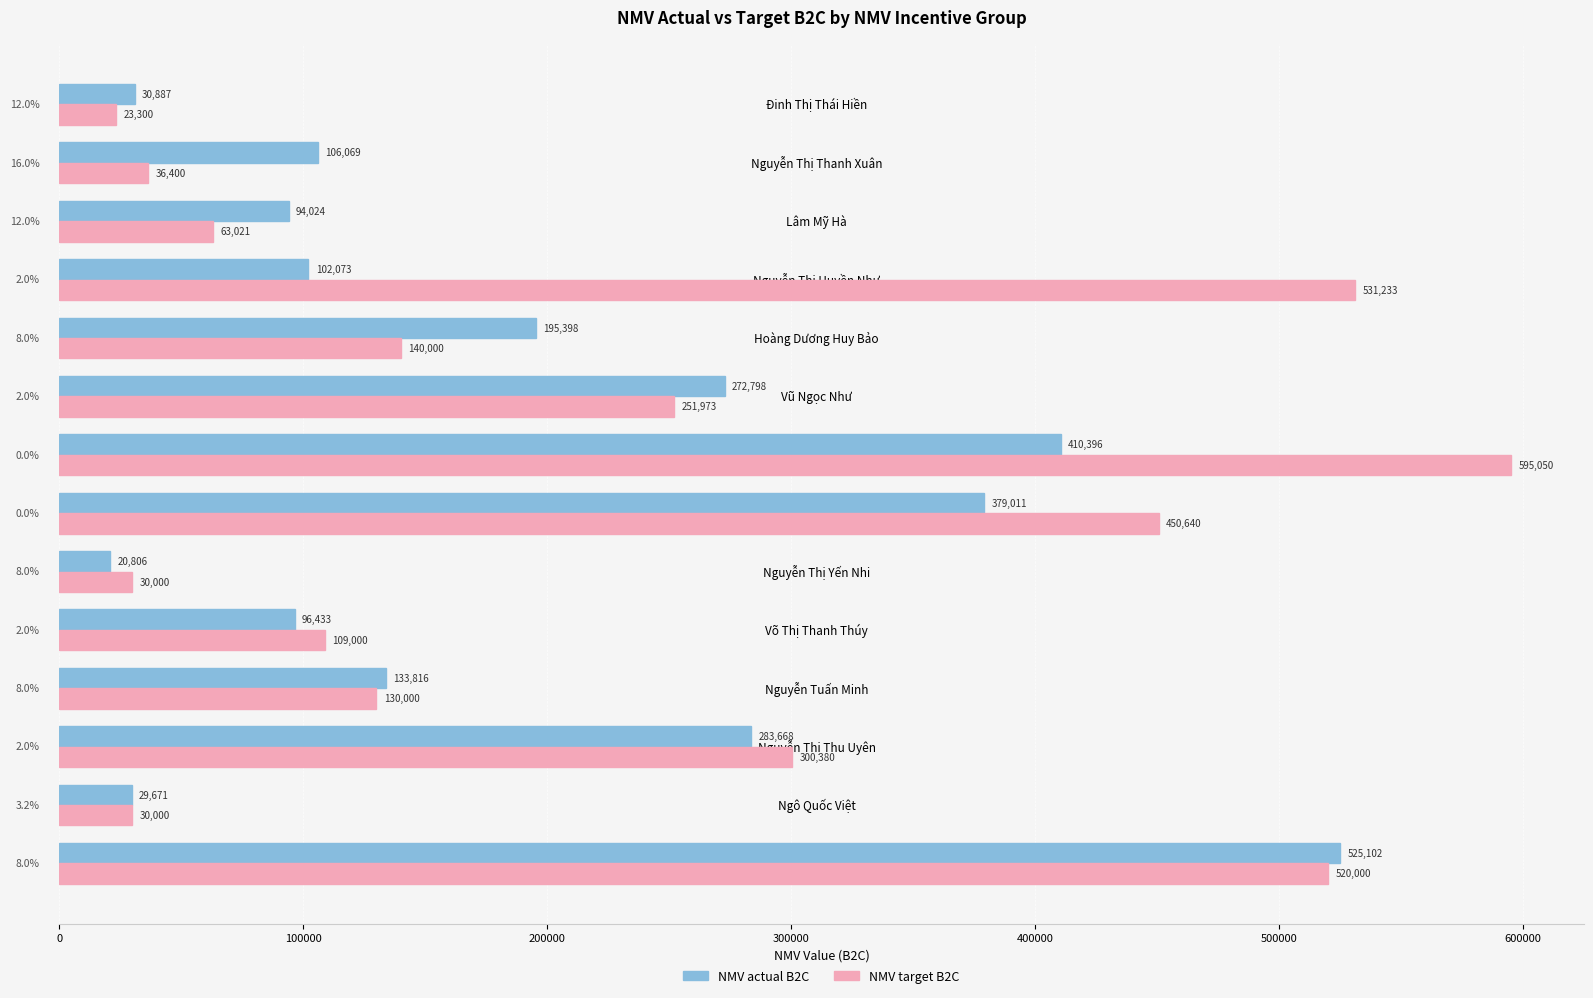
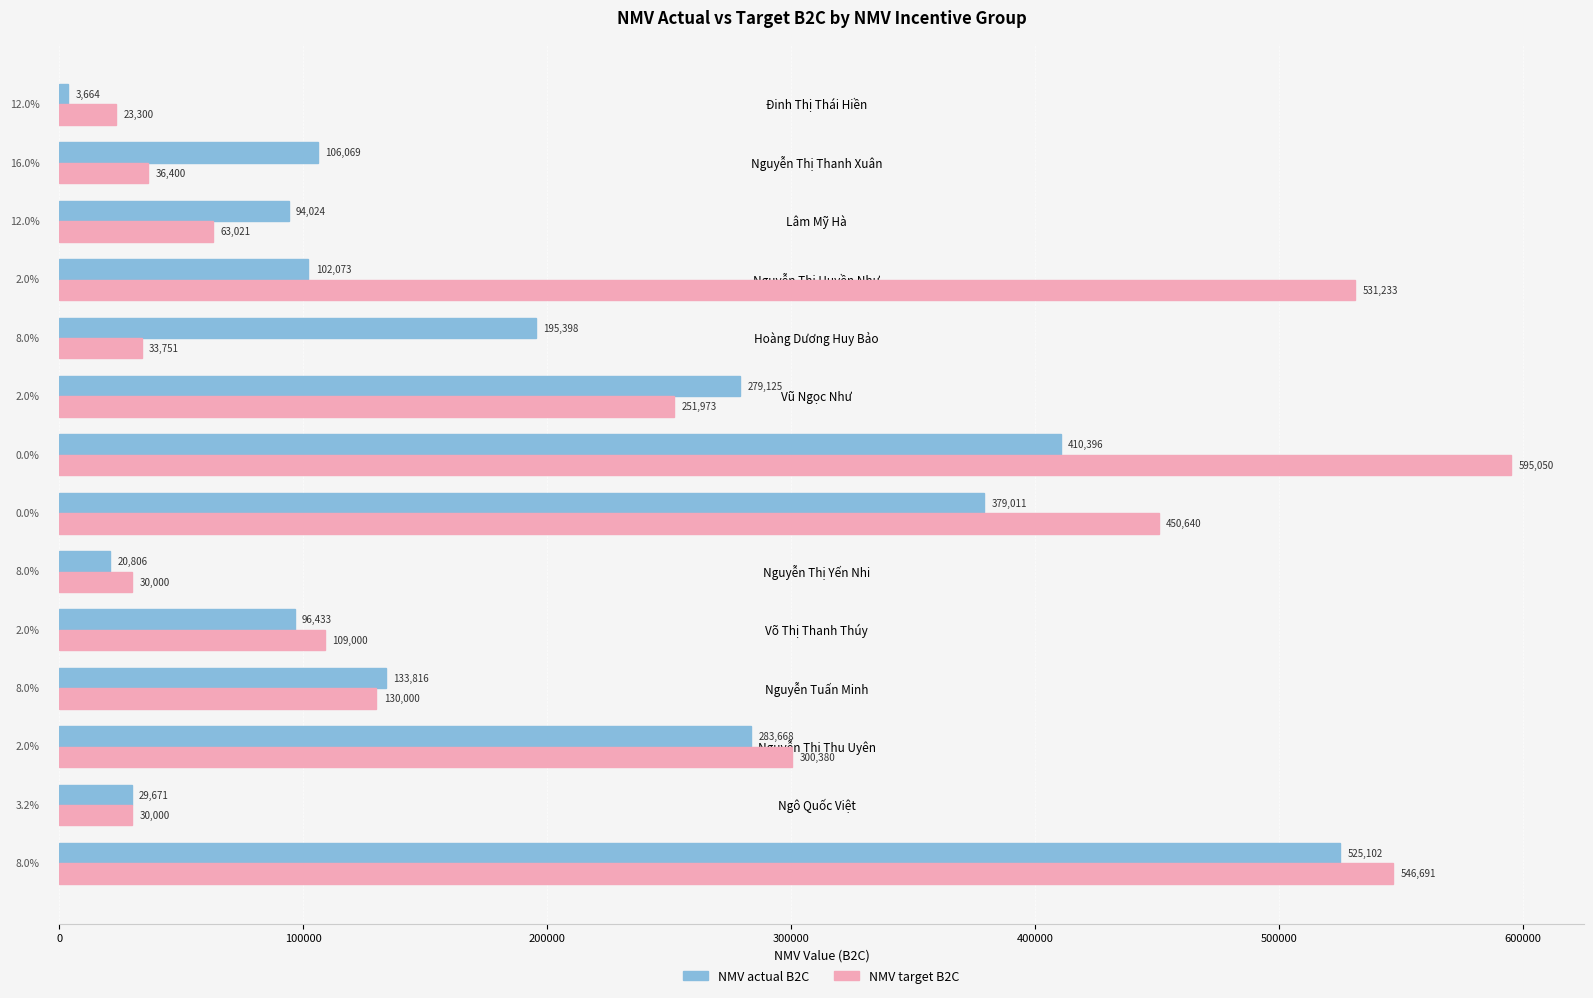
NMV actual B2C, Đinh Thị Thái Hiền: 30,887 -> 3,664
NMV target B2C, Hoàng Dương Huy Bảo: 140,000 -> 33,751
NMV actual B2C, Vũ Ngọc Như: 272,798 -> 279,125
NMV target B2C, Lê Thị Yến Linh: 520,000 -> 546,691
